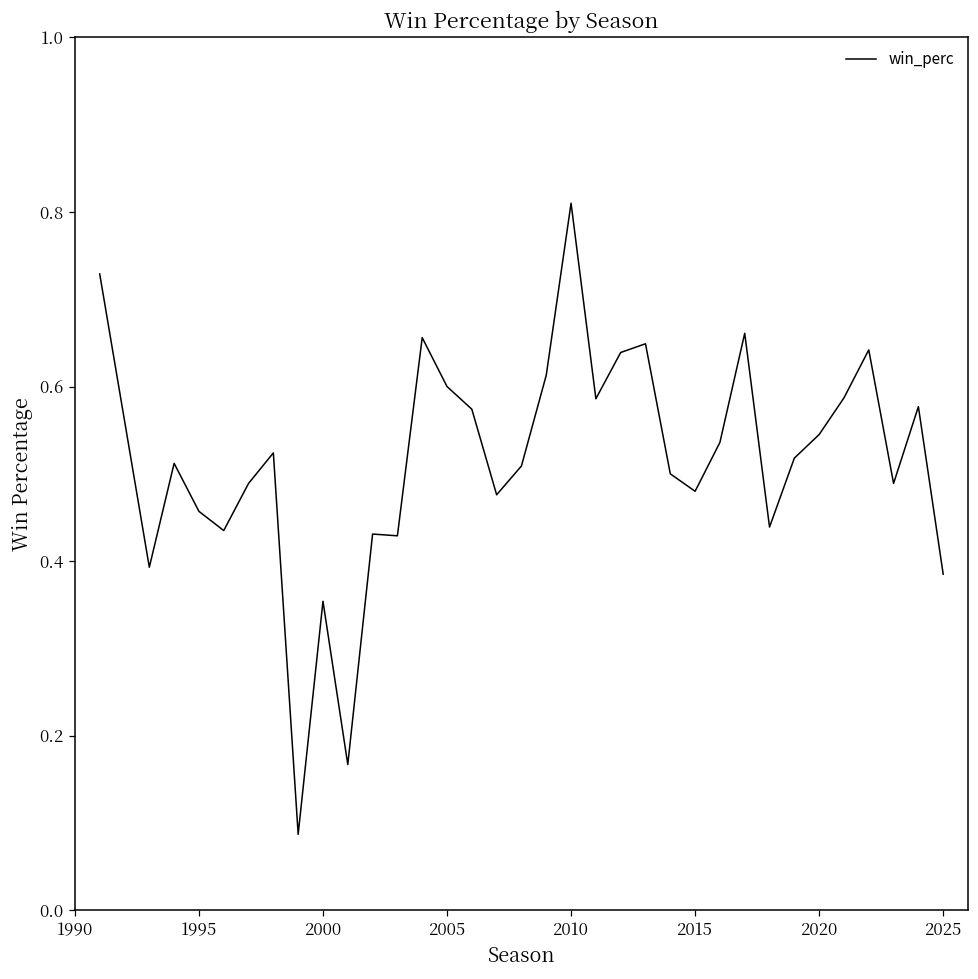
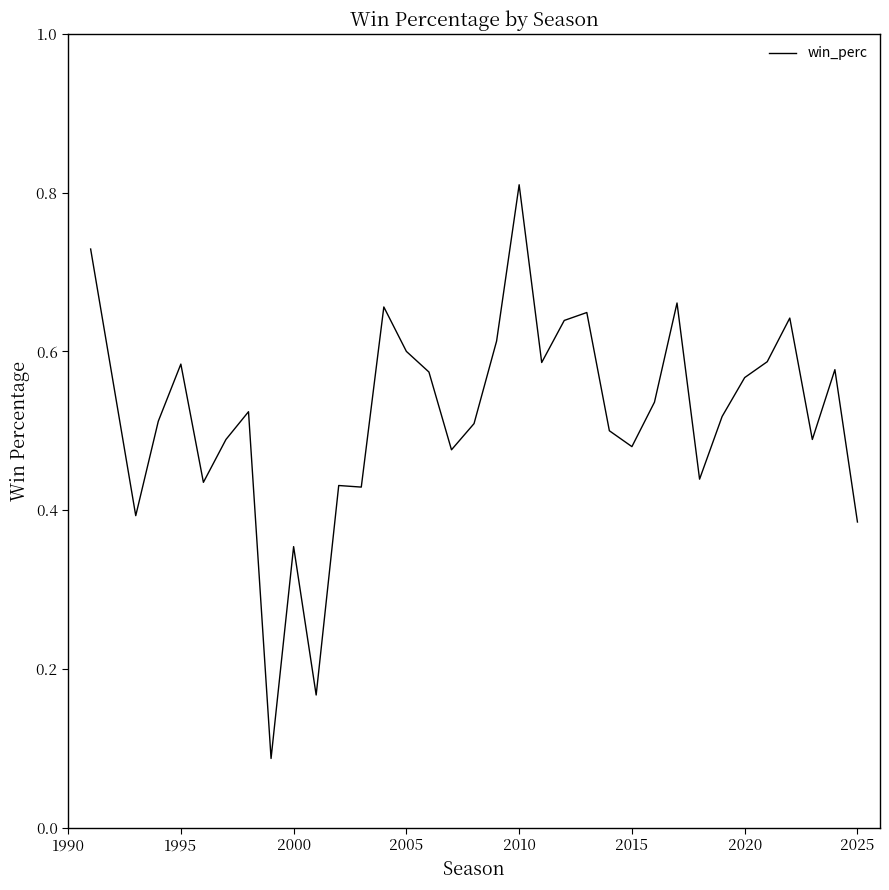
1995: 0.46 -> 0.58
2020: 0.55 -> 0.57
